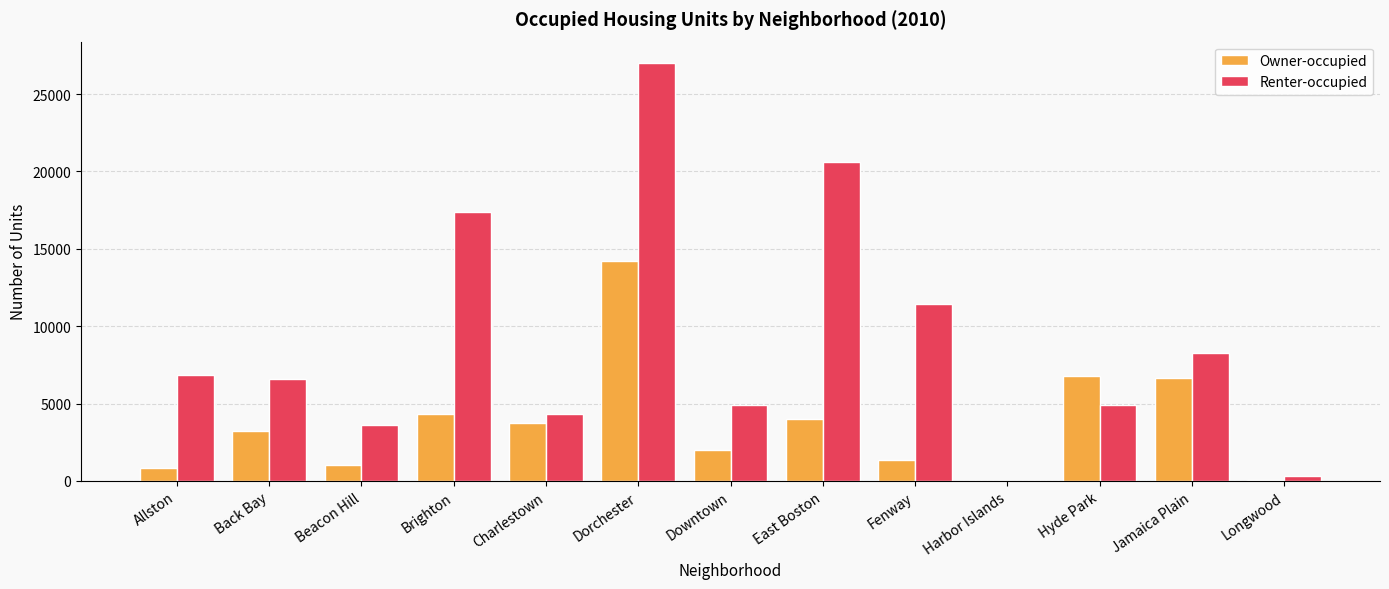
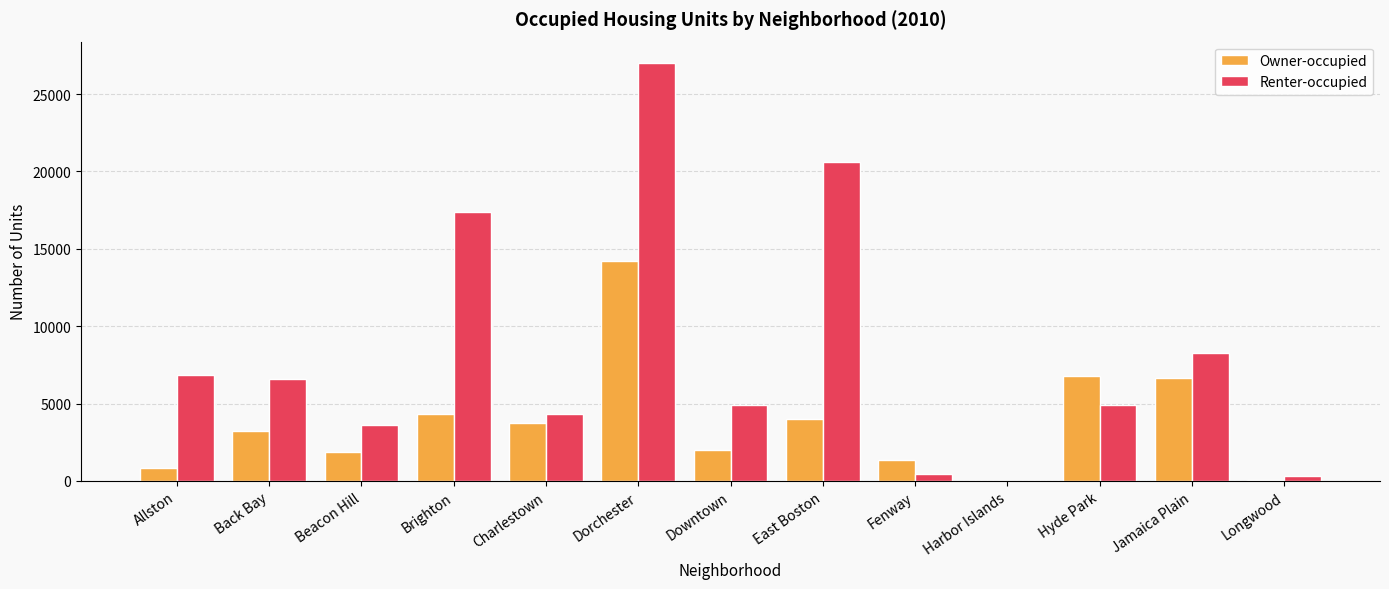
Owner-occupied, Beacon Hill: 1100 -> 1800
Renter-occupied, Fenway: 11500 -> 500
